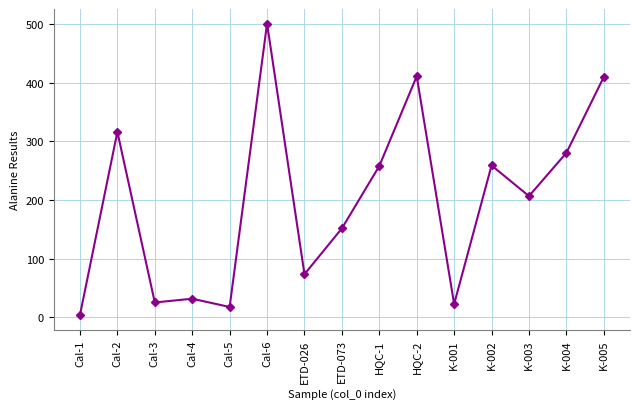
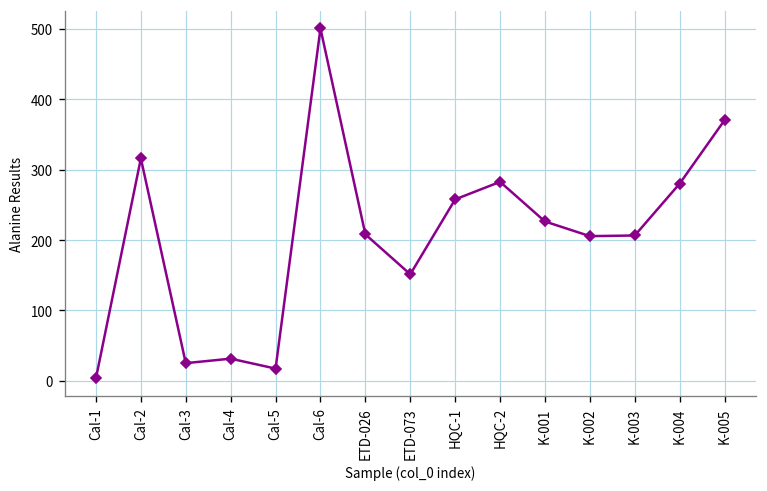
ETD-026: 70 -> 210
HQC-2: 410 -> 280
K-001: 20 -> 230
K-002: 260 -> 210
K-005: 410 -> 370
